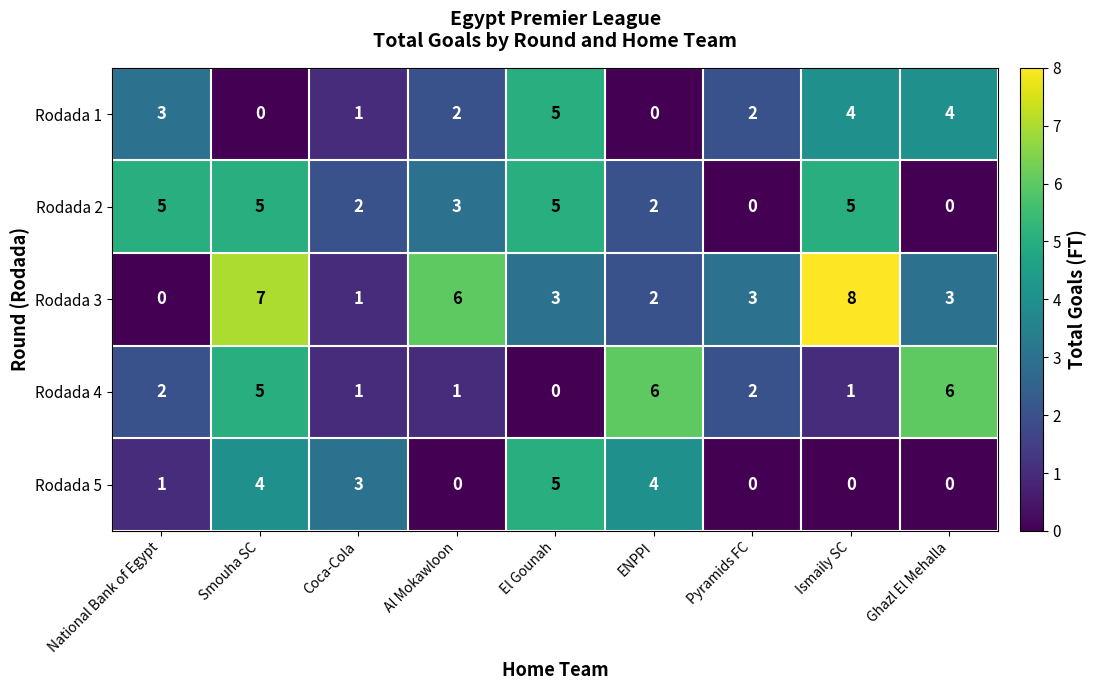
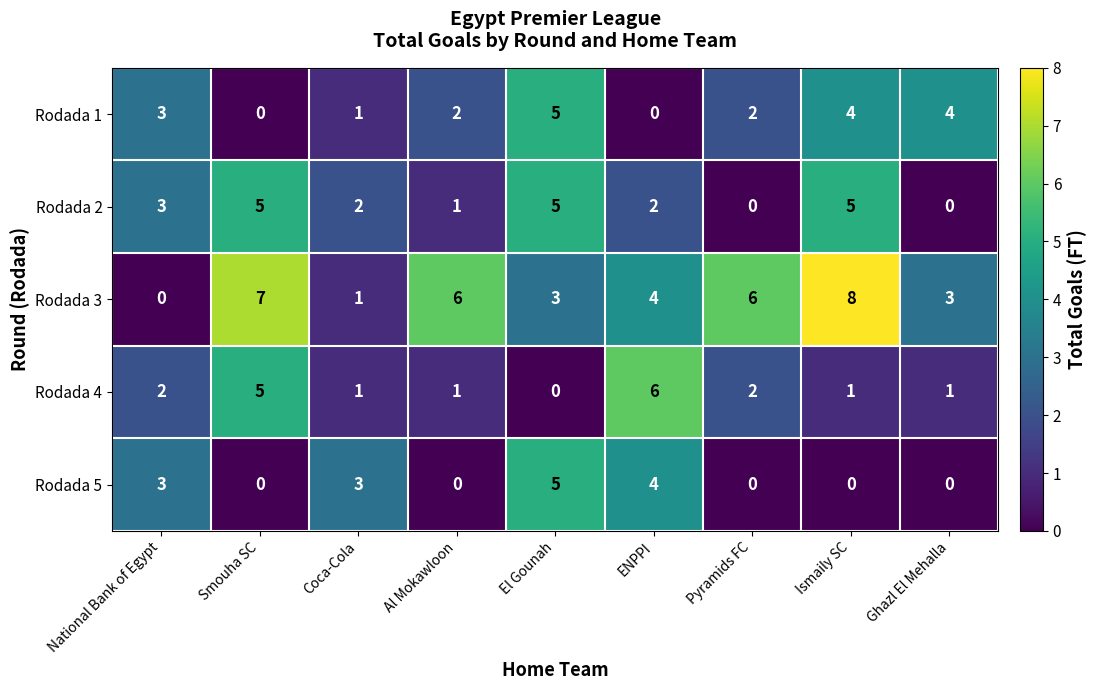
Rodada 2, National Bank of Egypt: 5 -> 3
Rodada 2, Al Mokawloon: 3 -> 1
Rodada 3, ENPPI: 2 -> 4
Rodada 3, Pyramids FC: 3 -> 6
Rodada 4, Ghazl El Mehalla: 6 -> 1
Rodada 5, National Bank of Egypt: 1 -> 3
Rodada 5, Smouha SC: 4 -> 0
